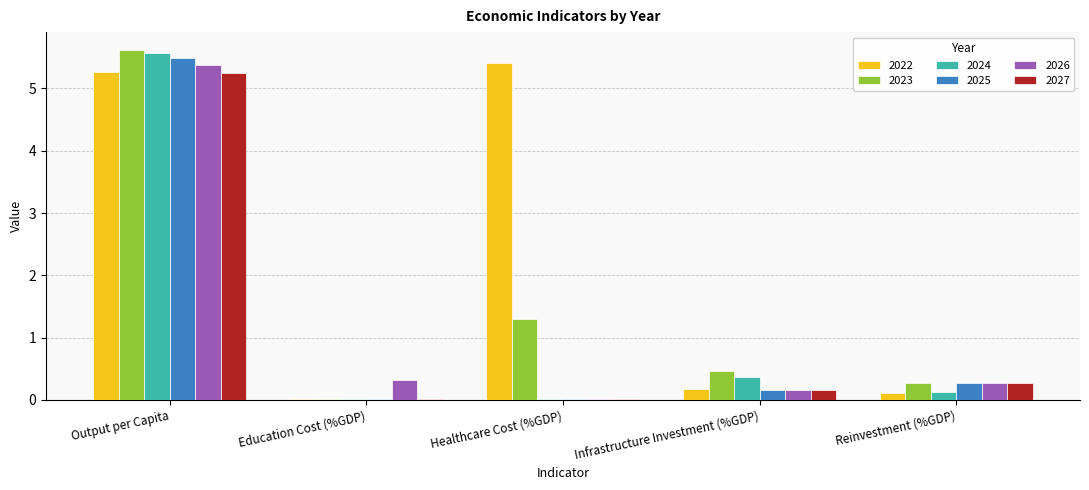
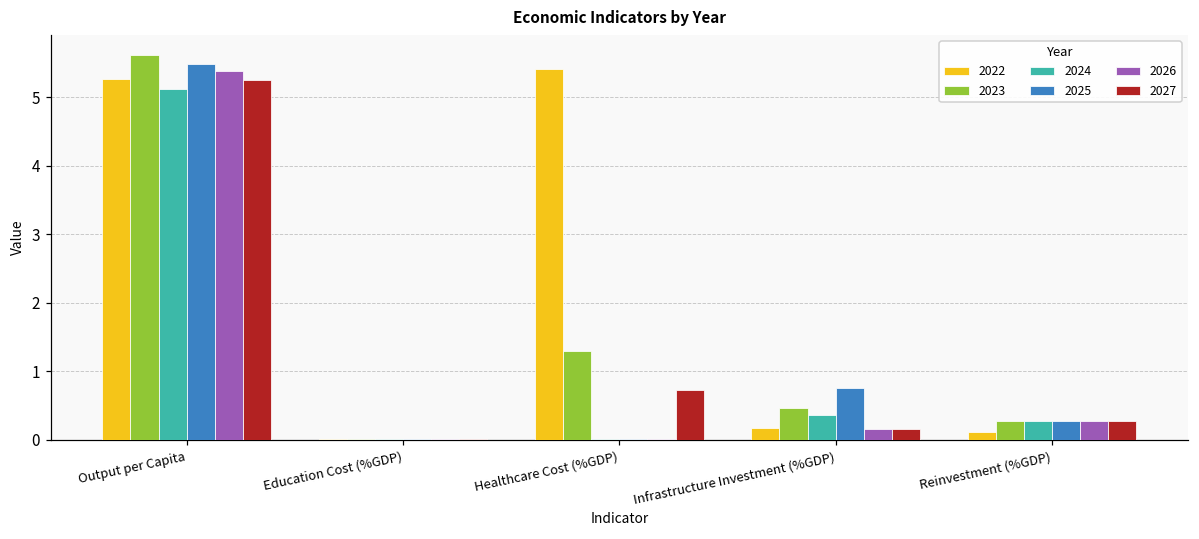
2024, Output per Capita: 5.6 -> 5.1
2026, Education Cost (%GDP): 0.3 -> 0.0
2027, Healthcare Cost (%GDP): 0.0 -> 0.7
2025, Infrastructure Investment (%GDP): 0.2 -> 0.8
2024, Reinvestment (%GDP): 0.1 -> 0.3
